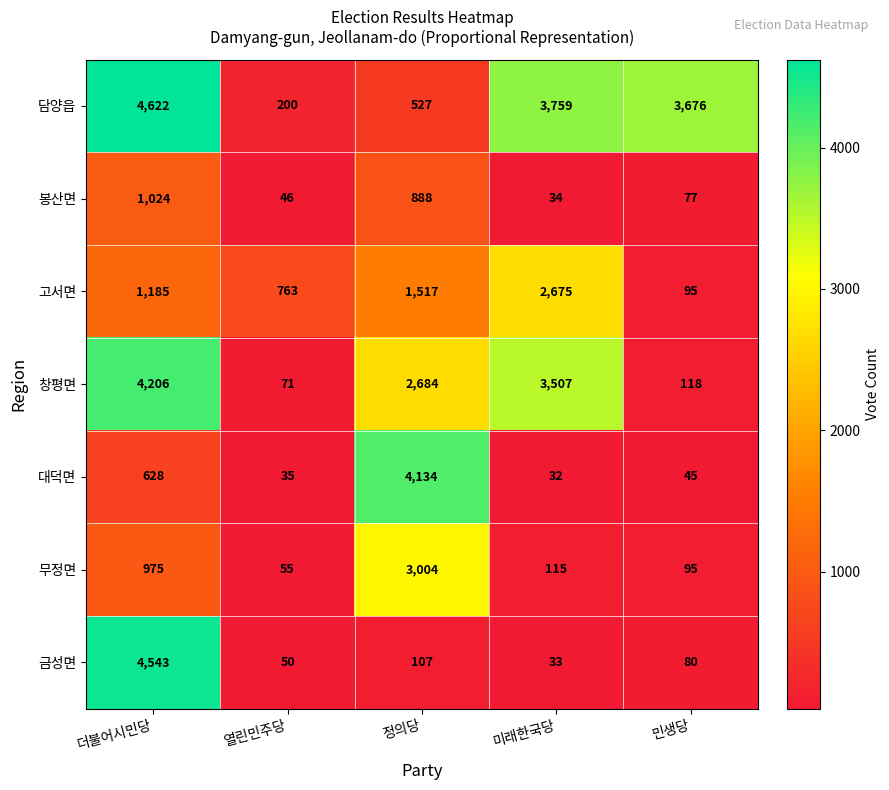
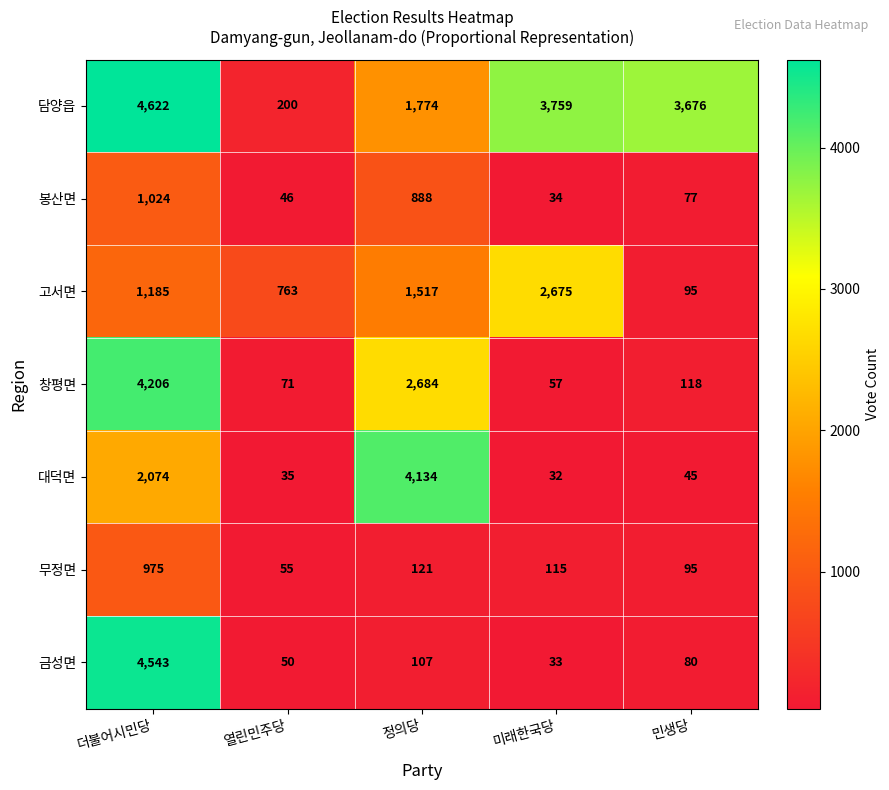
담양읍, 정의당: 527 -> 1,774
창평면, 미래한국당: 3,507 -> 57
대덕면, 더불어시민당: 628 -> 2,074
무정면, 정의당: 3,004 -> 121
